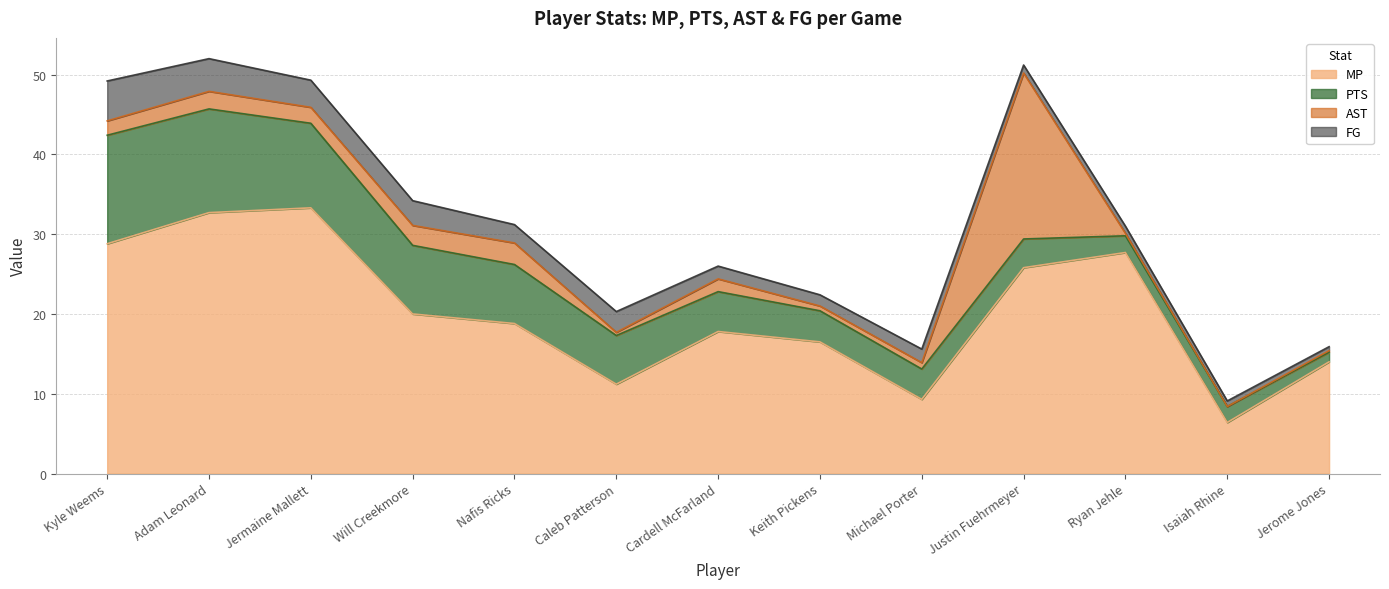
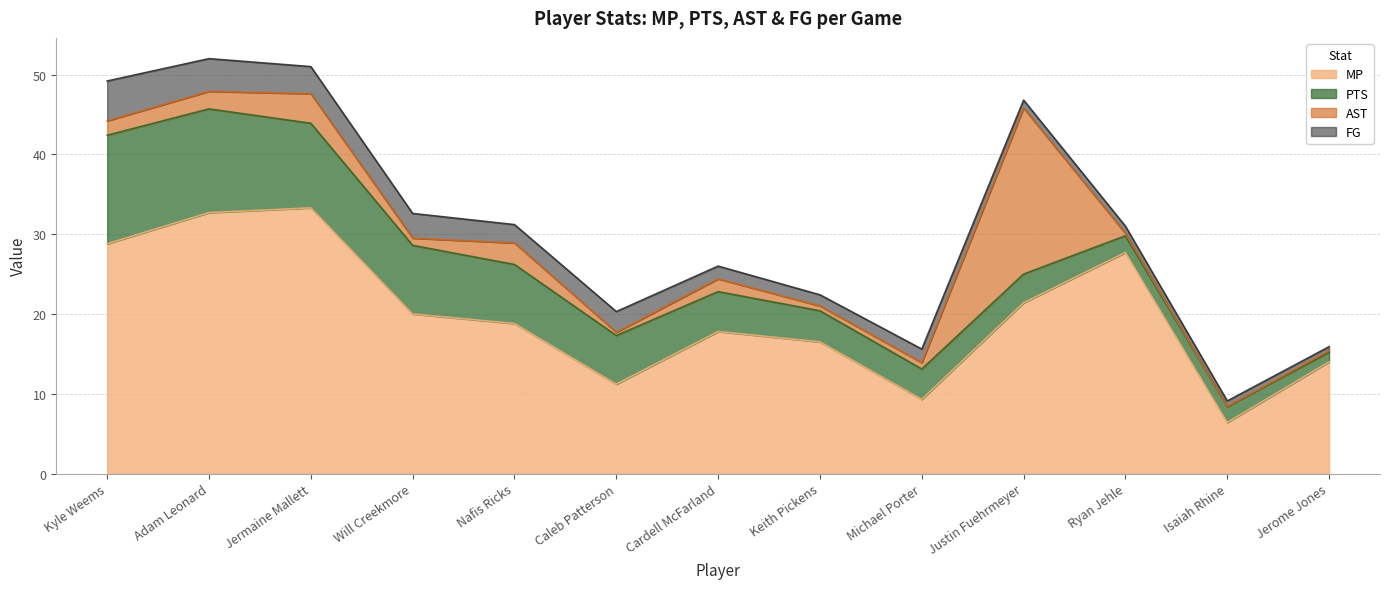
AST, Jermaine Mallett: 2 -> 4
AST, Will Creekmore: 3 -> 1
MP, Justin Fuehrmeyer: 26 -> 21
